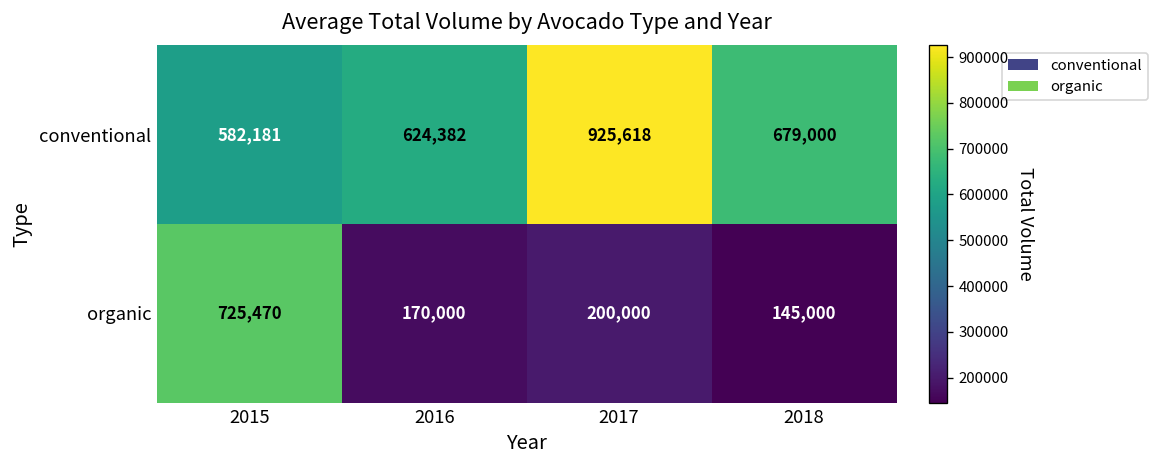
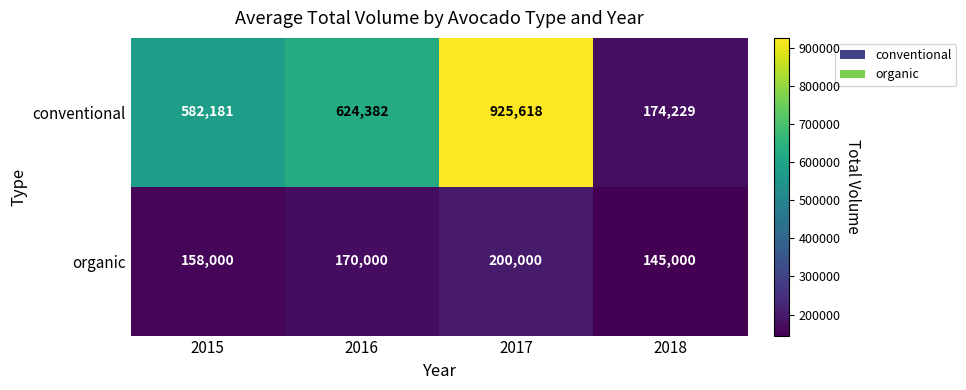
conventional, 2018: 679,000 -> 174,229
organic, 2015: 725,470 -> 158,000
